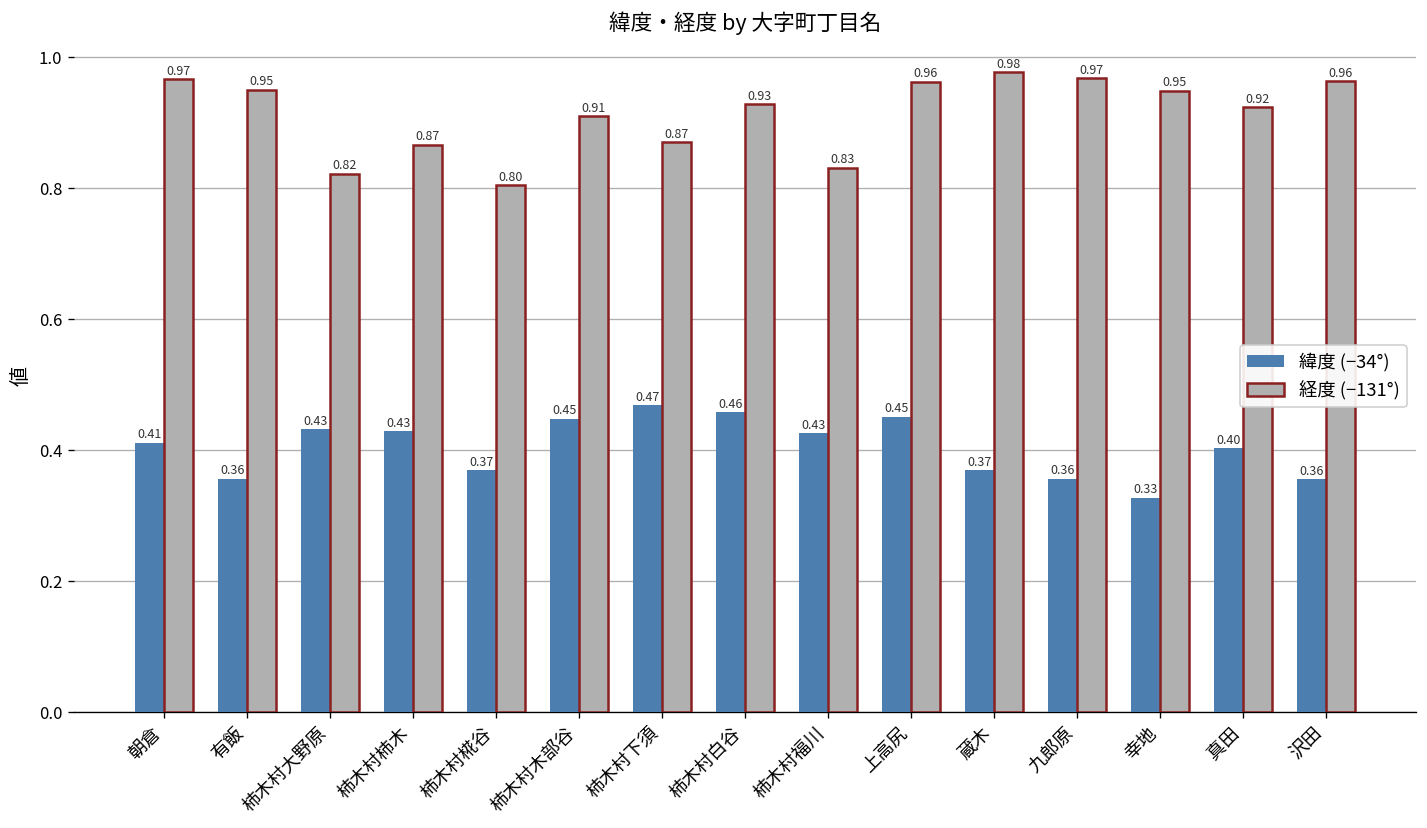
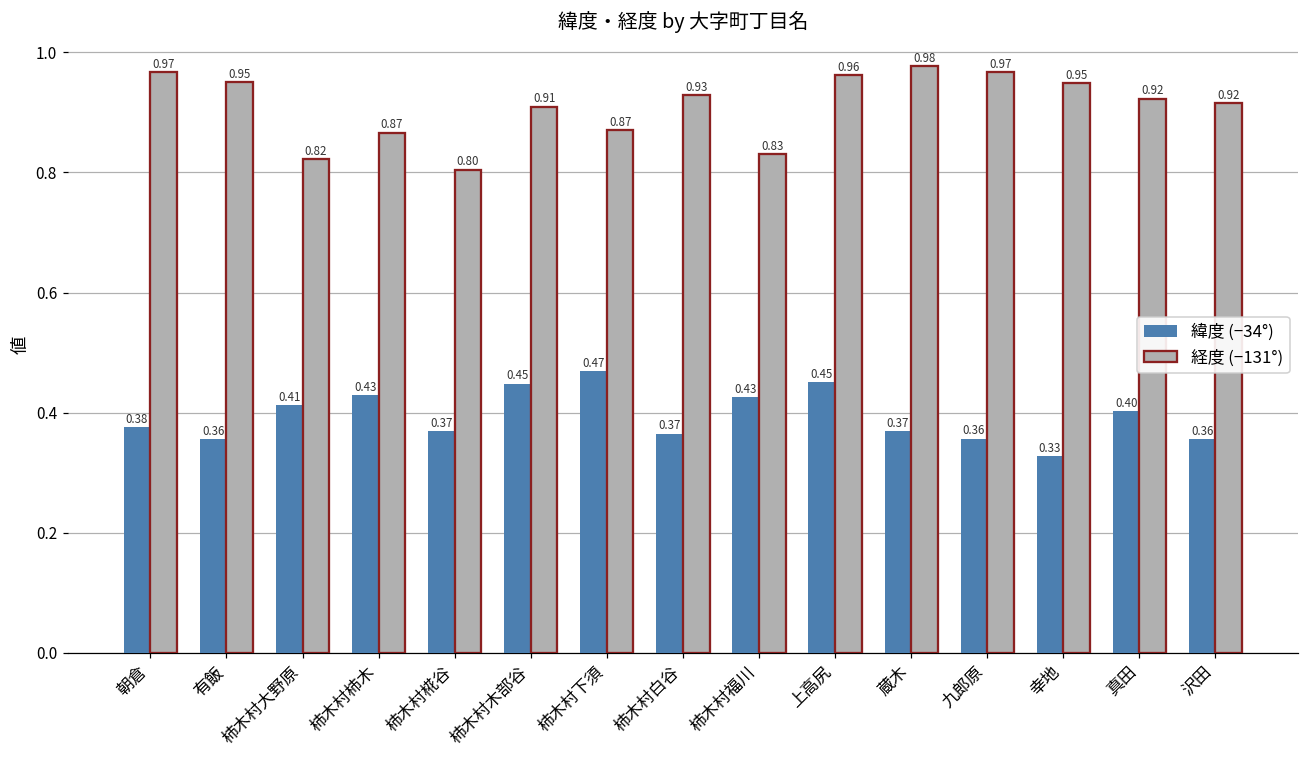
緯度 (−34°), 朝倉: 0.41 -> 0.38
緯度 (−34°), 柿木村大野原: 0.43 -> 0.41
緯度 (−34°), 柿木村白谷: 0.46 -> 0.37
経度 (−131°), 沢田: 0.96 -> 0.92
